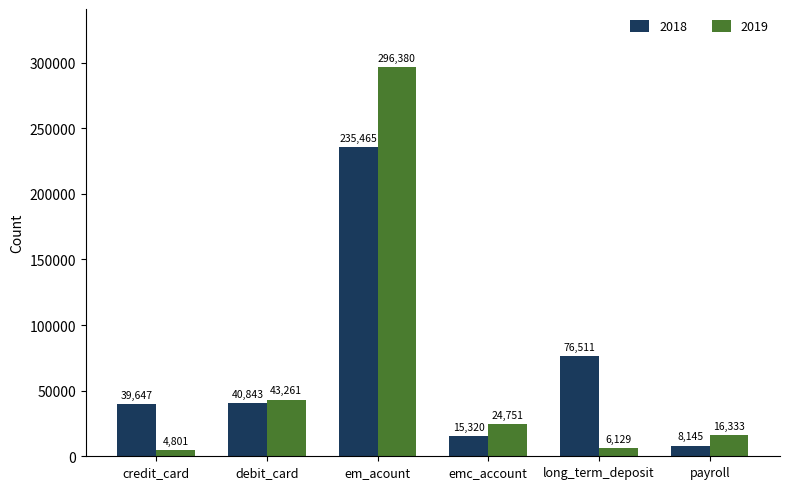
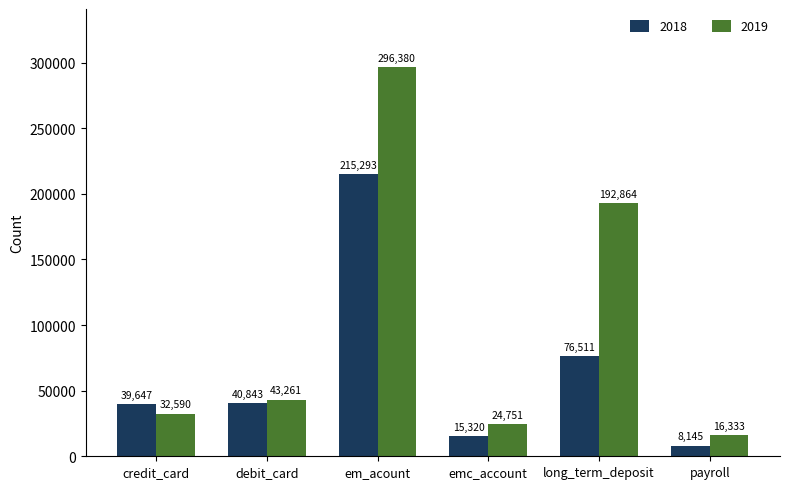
2019, credit_card: 4,801 -> 32,590
2018, em_acount: 235,465 -> 215,293
2019, long_term_deposit: 6,129 -> 192,864
